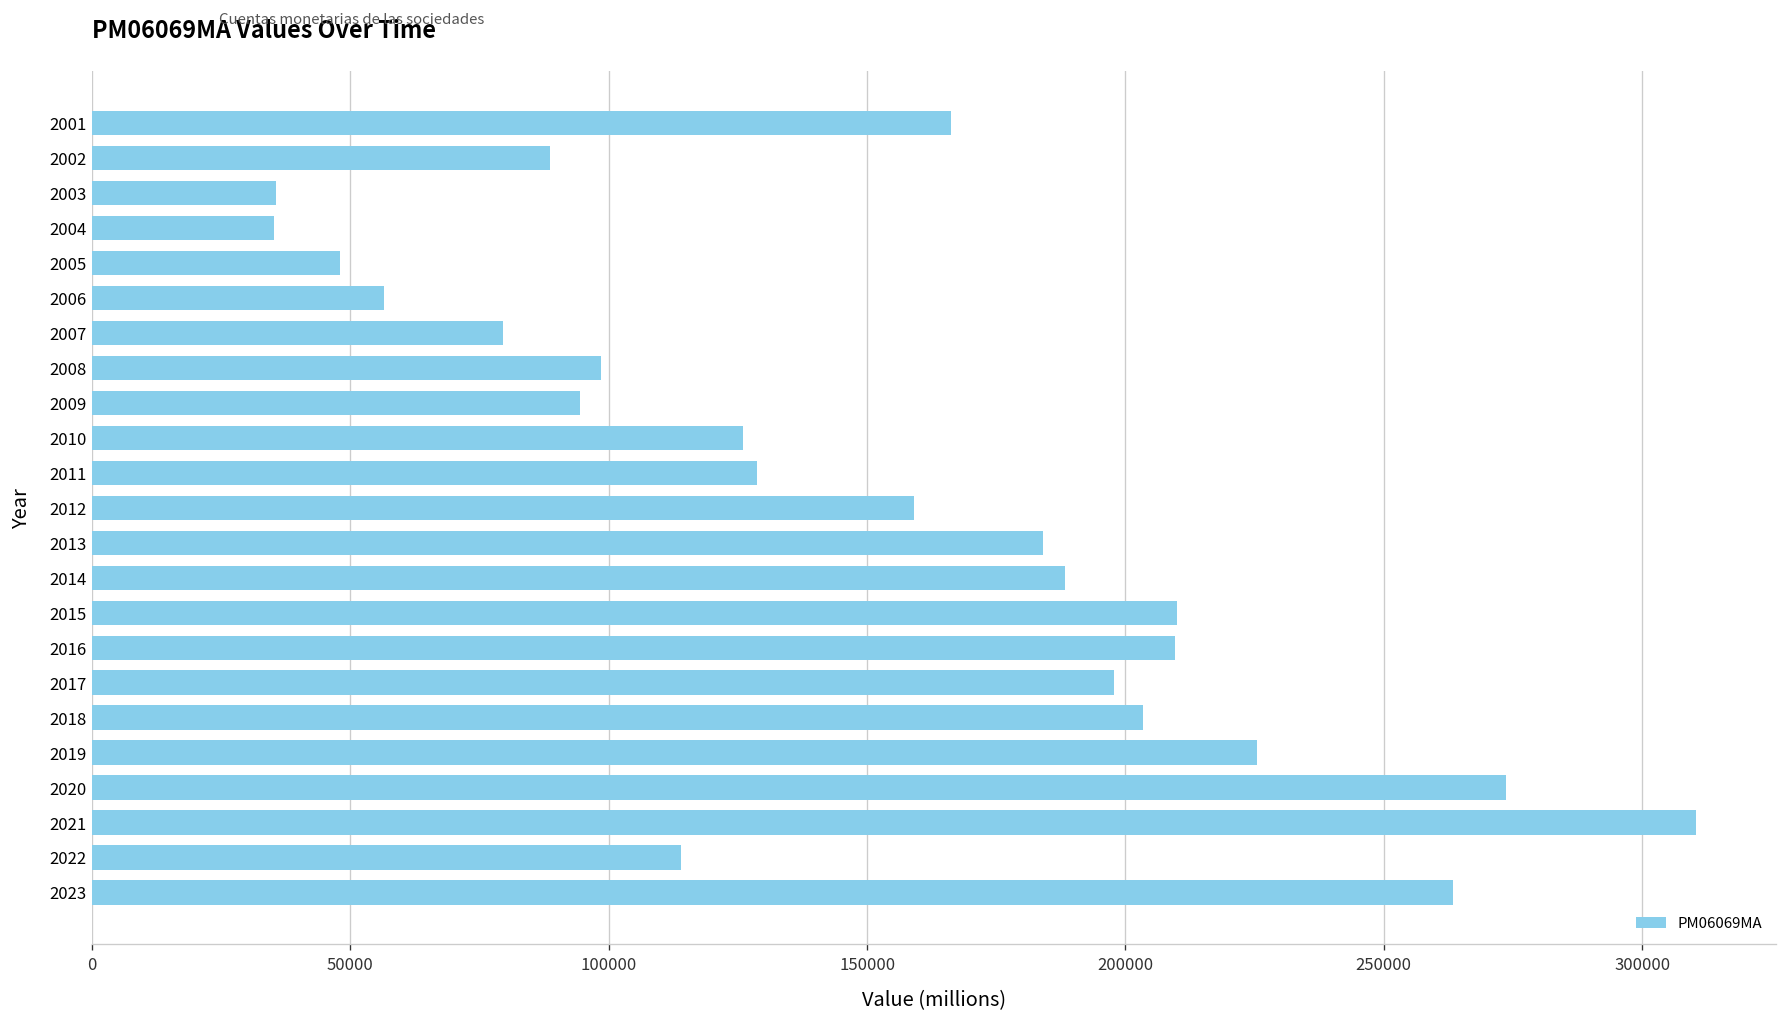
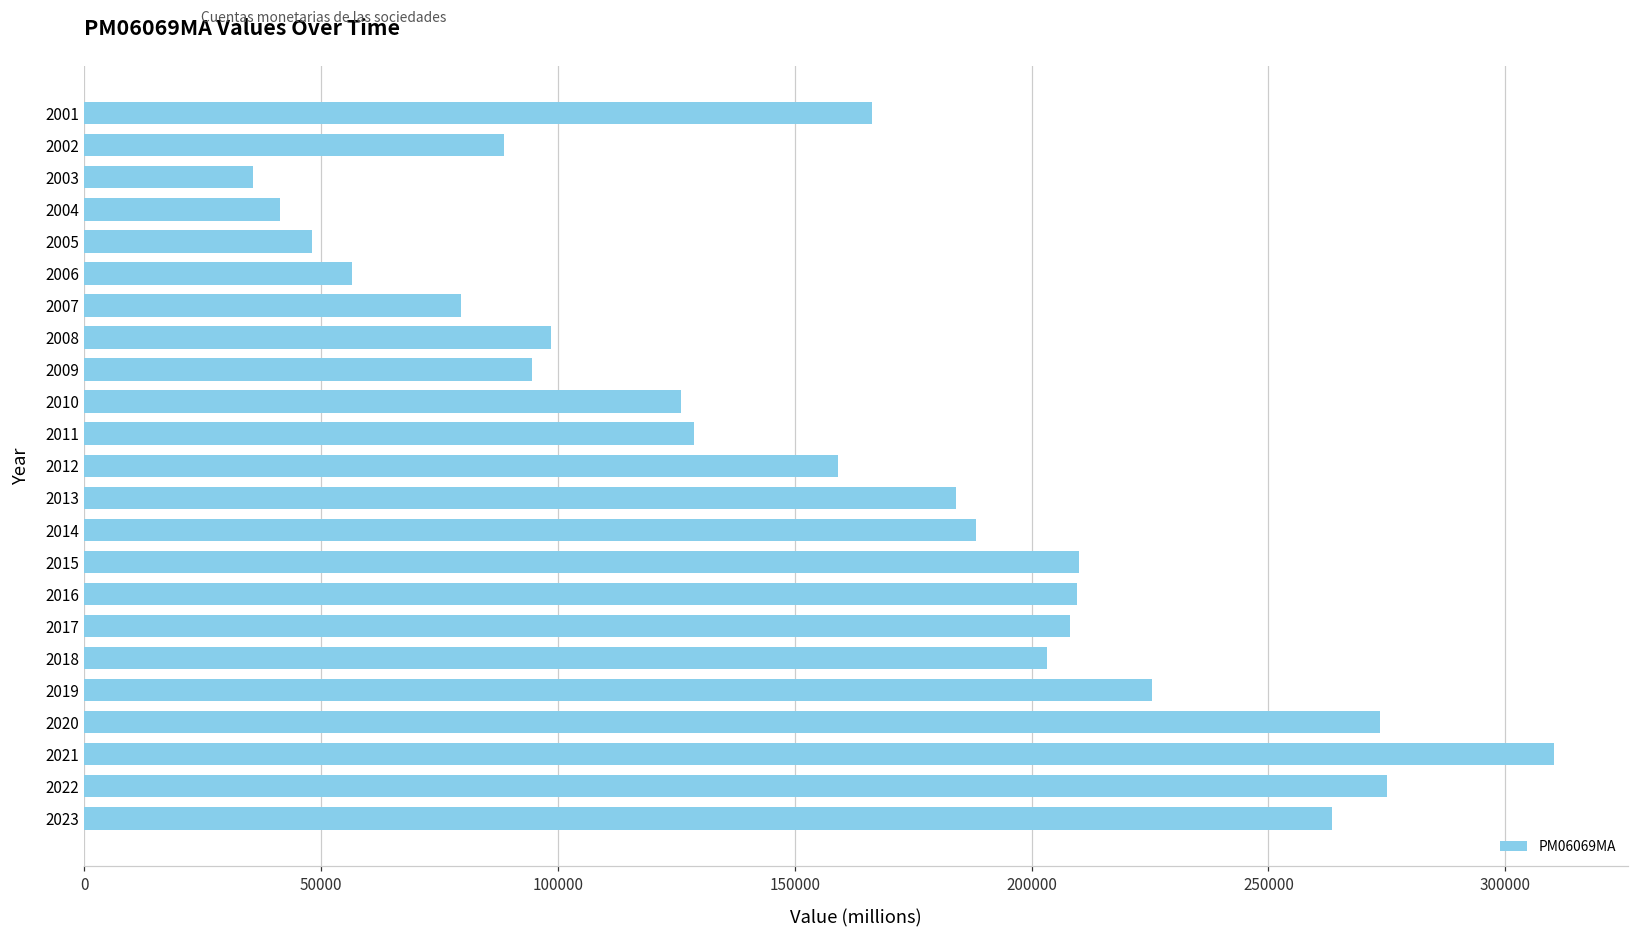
2004: 35000 -> 41000
2017: 198000 -> 208000
2022: 114000 -> 275000
